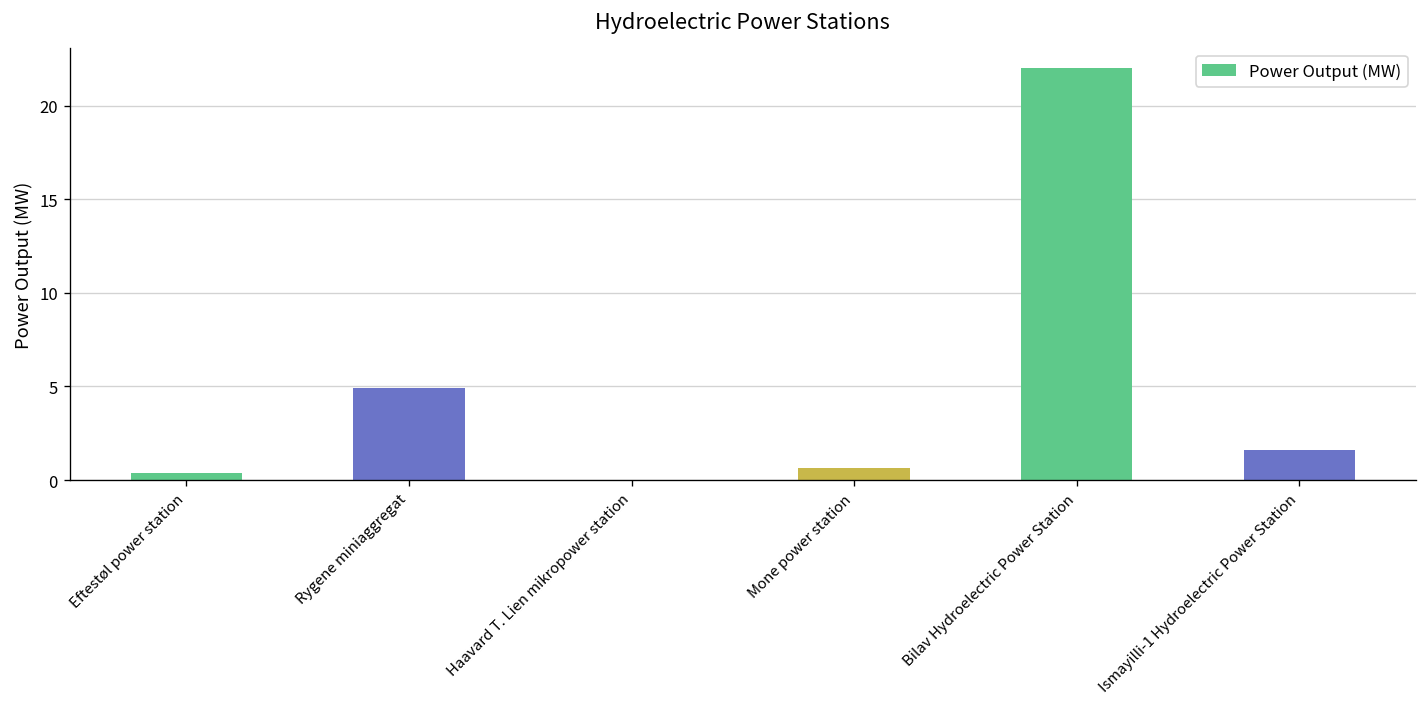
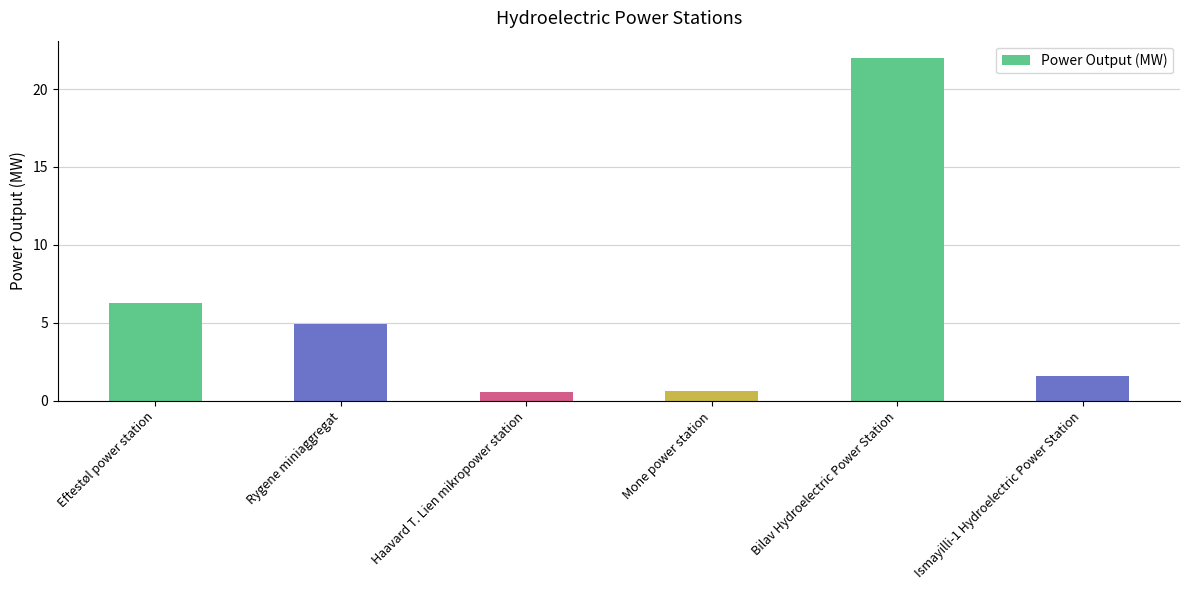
Eftestøl power station: 0.4 -> 6.3
Haavard T. Lien mikropower station: 0.0 -> 0.5
